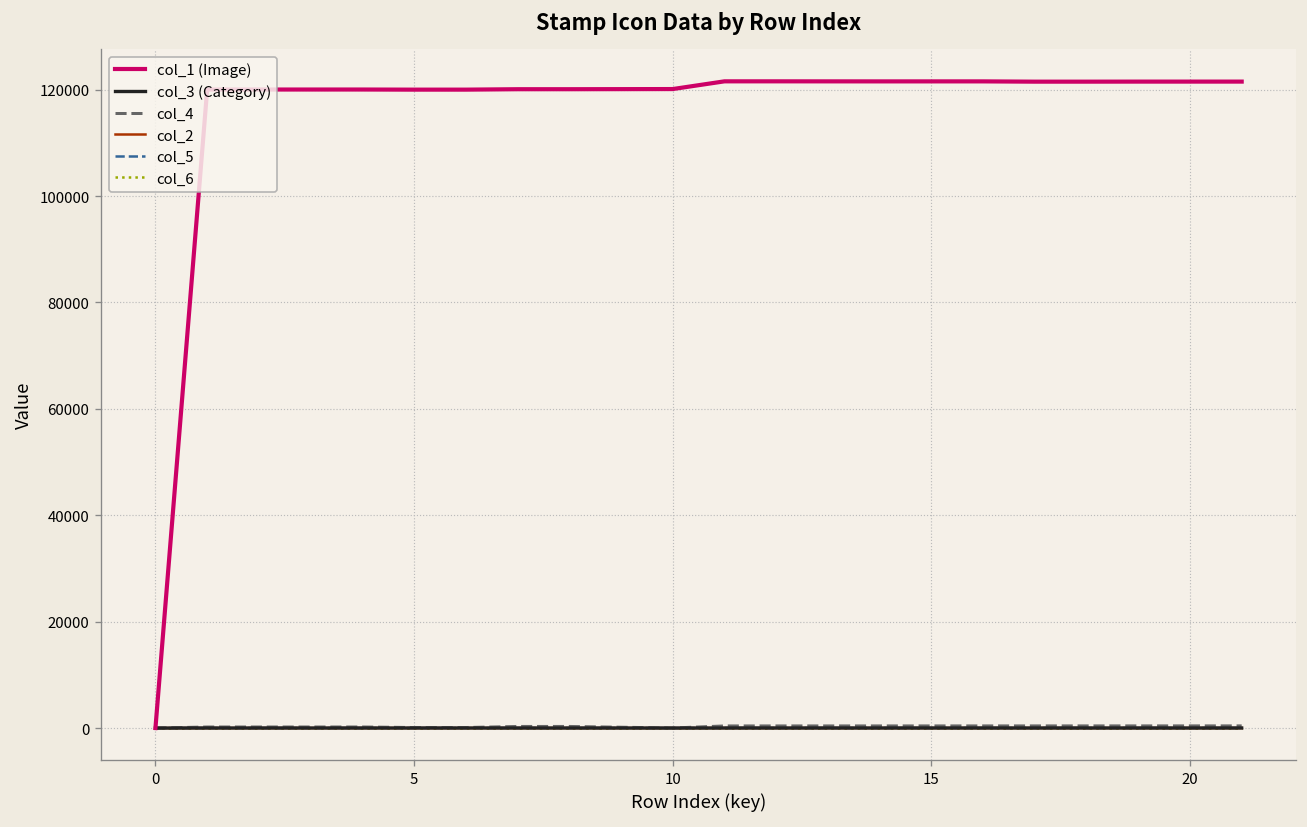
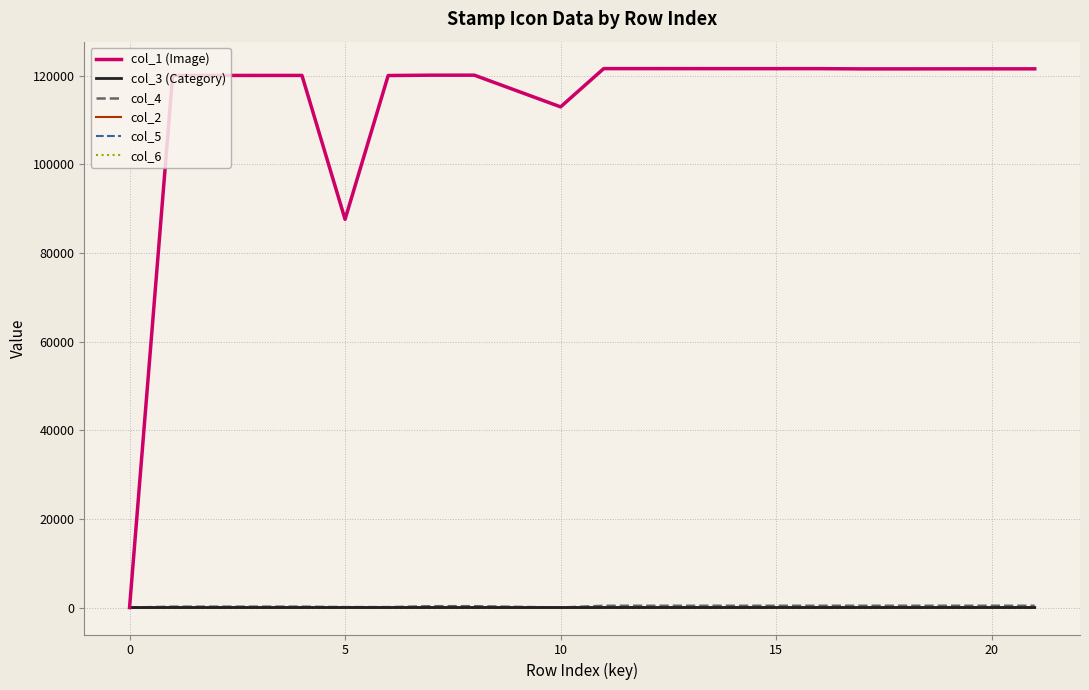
col_1 (Image), 5: 120000 -> 88000
col_1 (Image), 10: 120000 -> 113000
